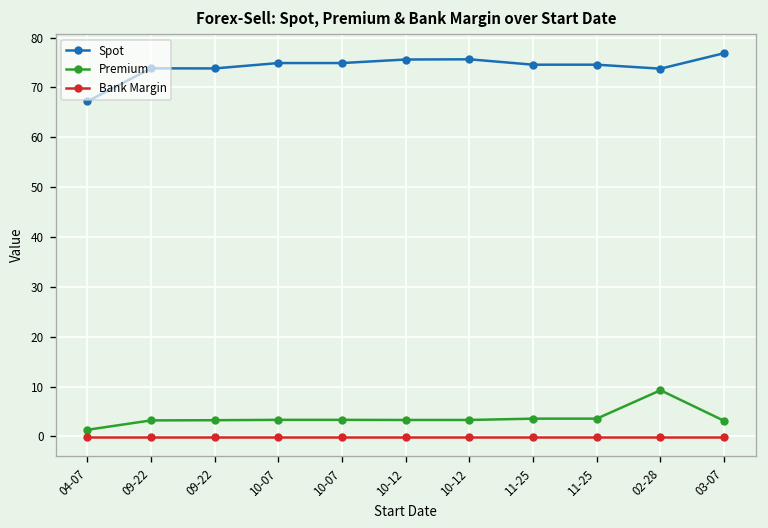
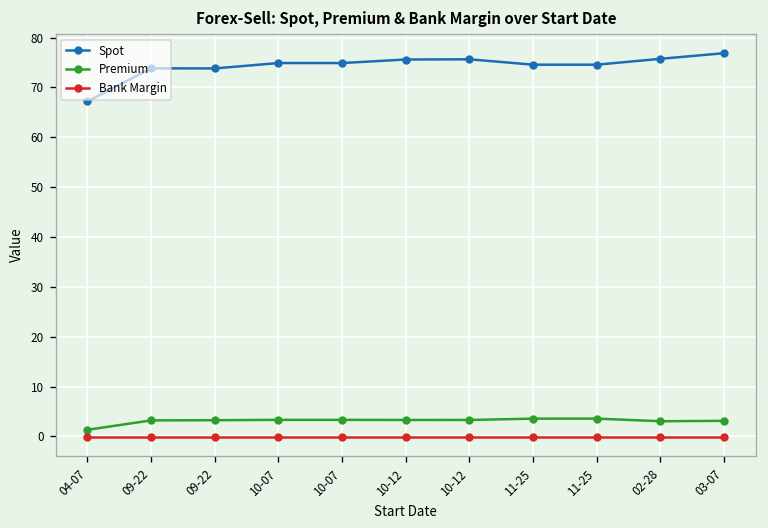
Spot, 02-28: 74 -> 76
Premium, 02-28: 9 -> 3
